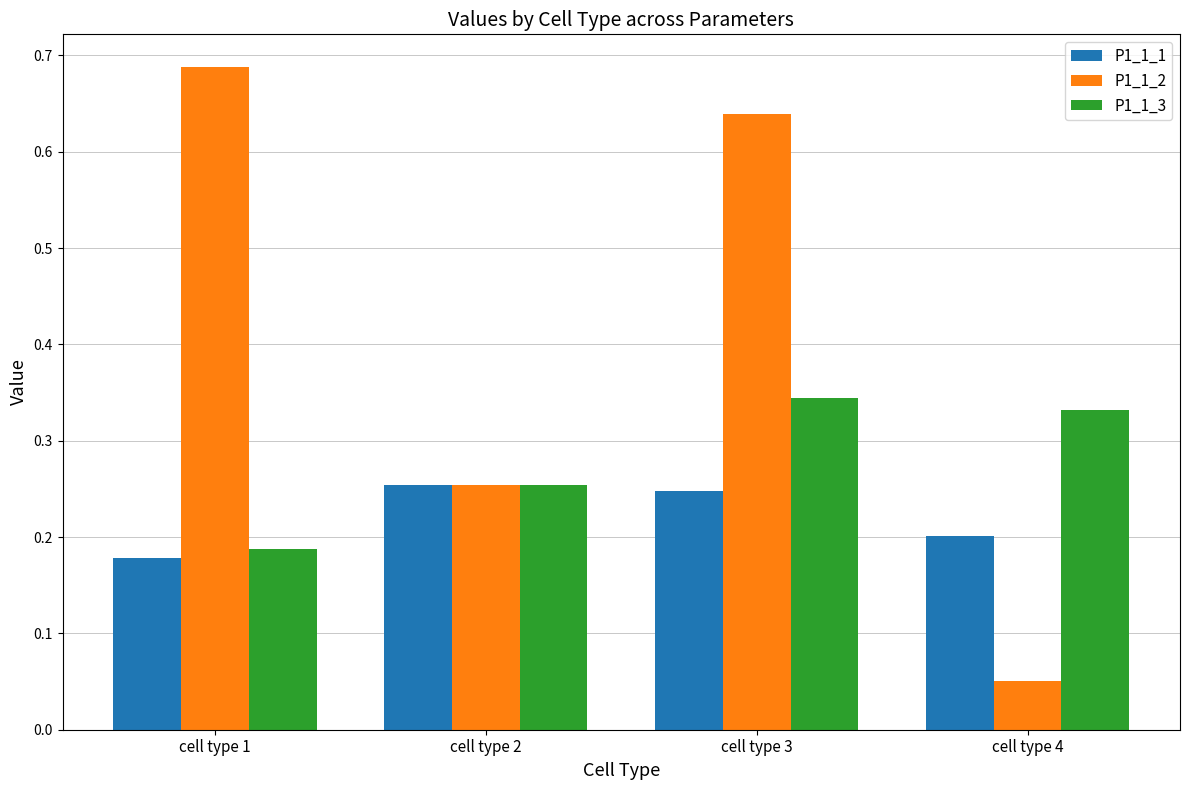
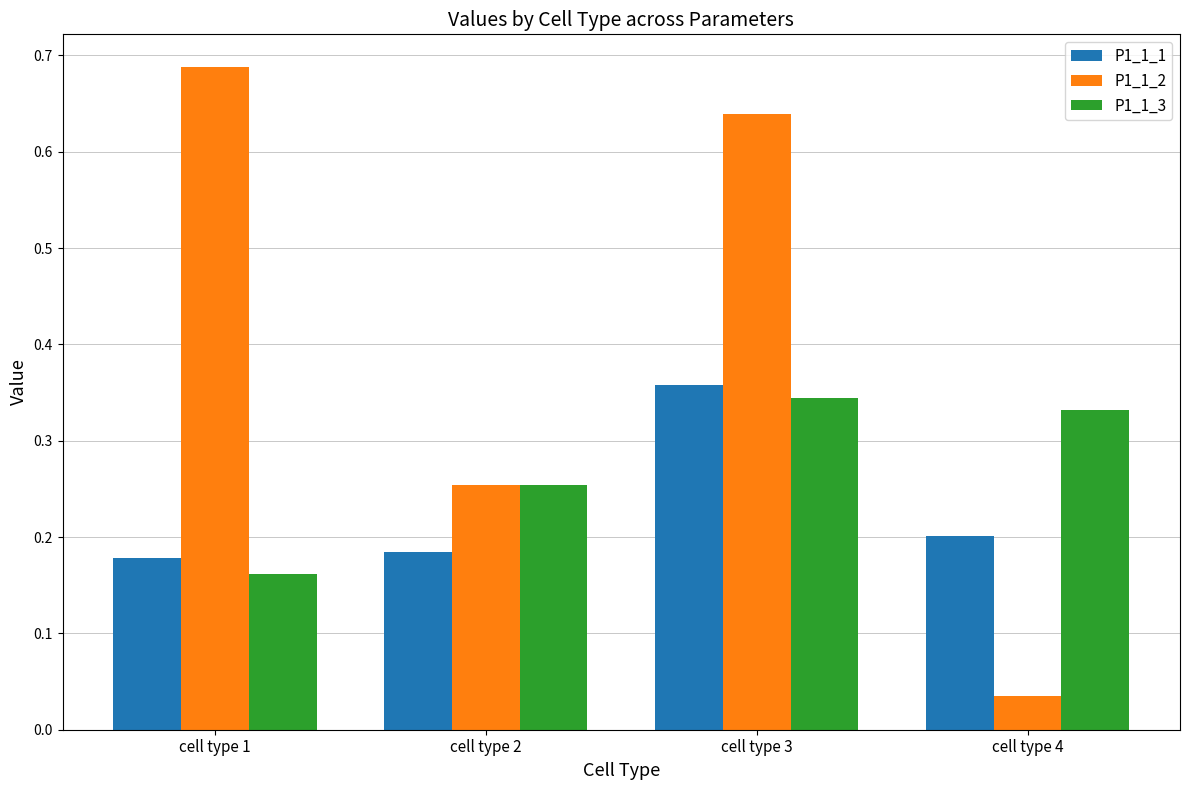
P1_1_3, cell type 1: 0.19 -> 0.16
P1_1_1, cell type 2: 0.25 -> 0.18
P1_1_1, cell type 3: 0.25 -> 0.36
P1_1_2, cell type 4: 0.05 -> 0.04
